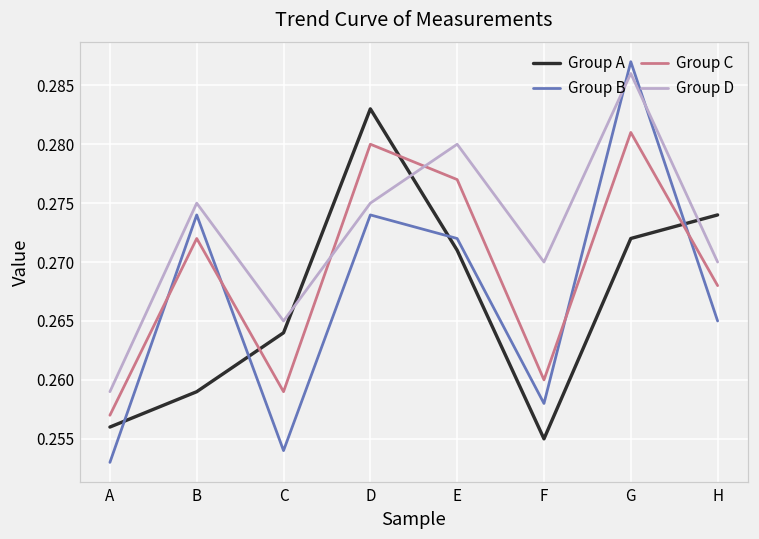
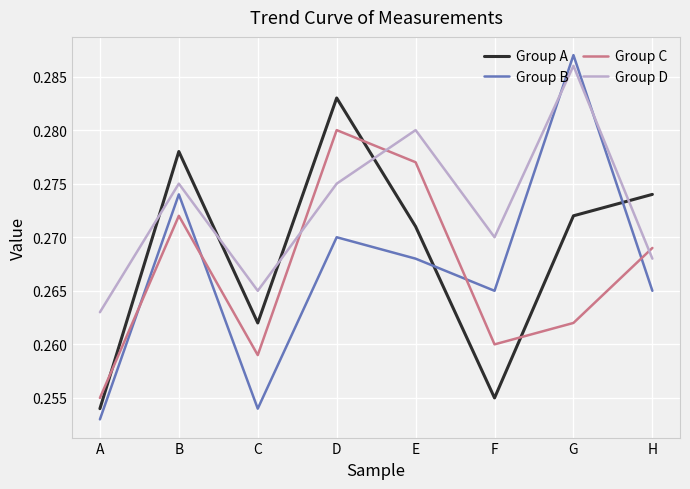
Group A, A: 0.256 -> 0.254
Group C, A: 0.257 -> 0.255
Group D, A: 0.259 -> 0.263
Group A, B: 0.259 -> 0.278
Group A, C: 0.264 -> 0.262
Group B, D: 0.274 -> 0.270
Group B, E: 0.272 -> 0.268
Group B, F: 0.258 -> 0.265
Group C, G: 0.281 -> 0.262
Group C, H: 0.268 -> 0.269
Group D, H: 0.270 -> 0.268
